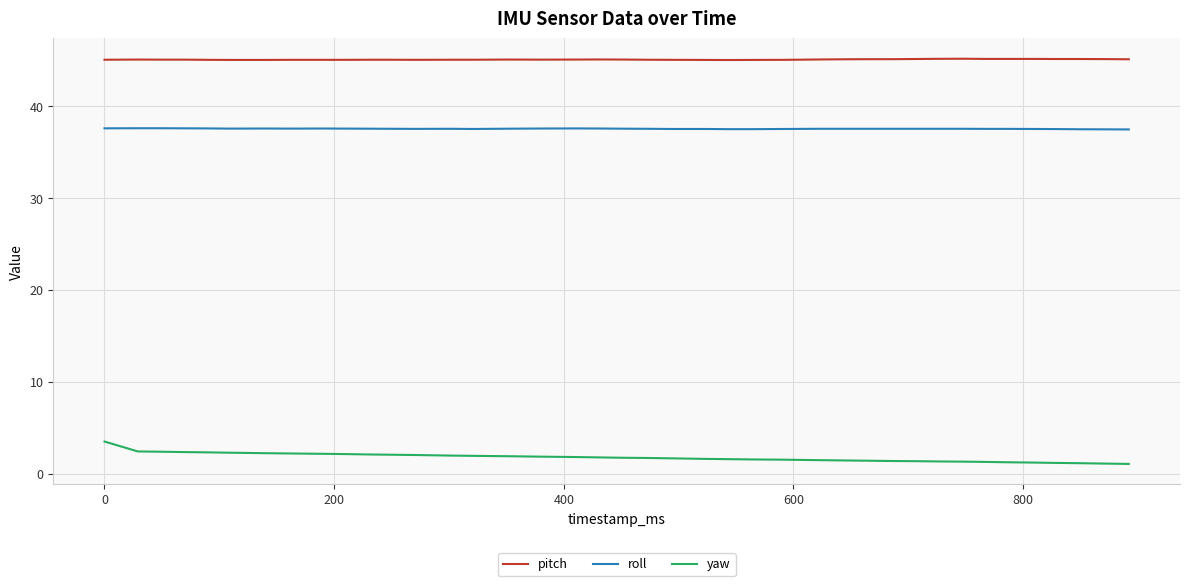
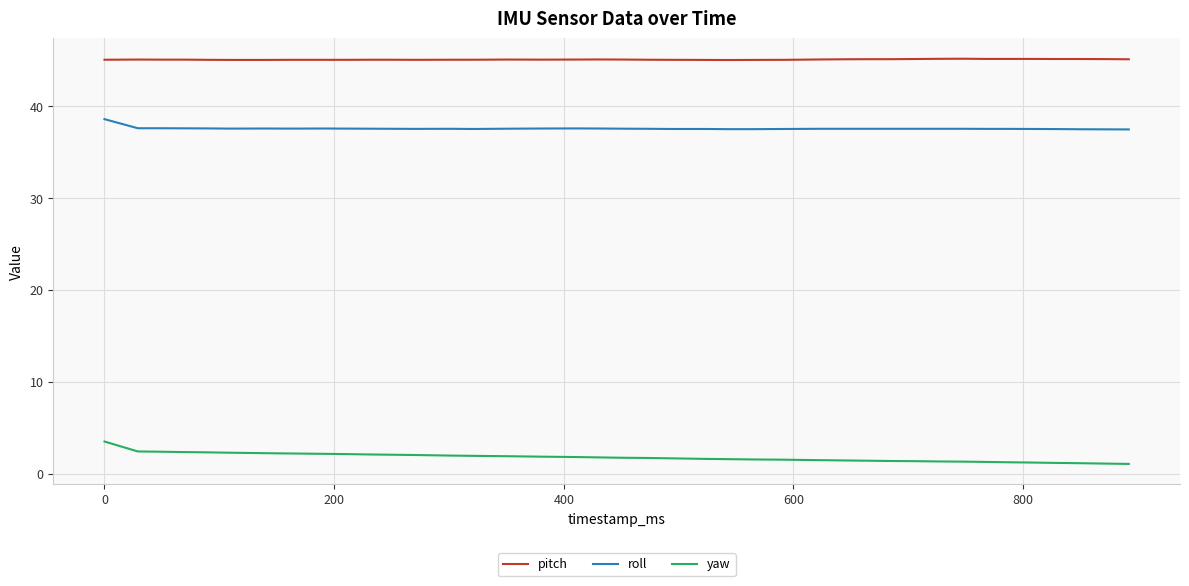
roll, 0: 38 -> 39
